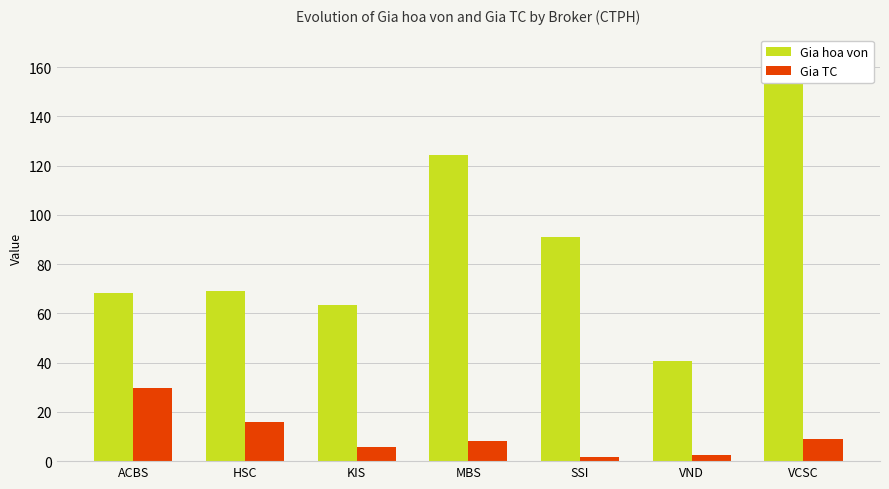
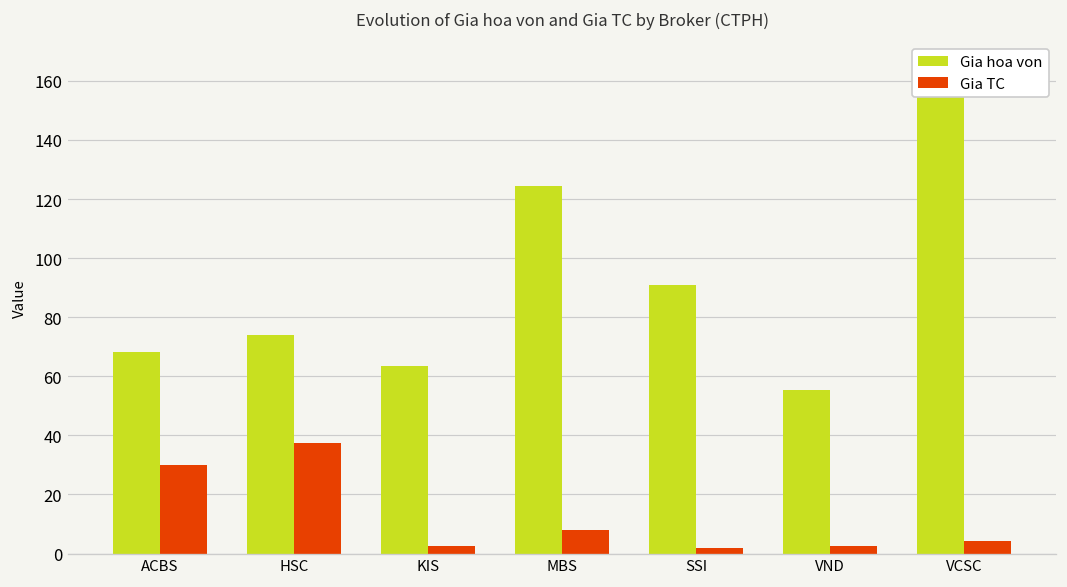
Gia hoa von, HSC: 69 -> 74
Gia TC, HSC: 16 -> 38
Gia TC, KIS: 6 -> 2
Gia hoa von, VND: 41 -> 56
Gia TC, VCSC: 9 -> 4
